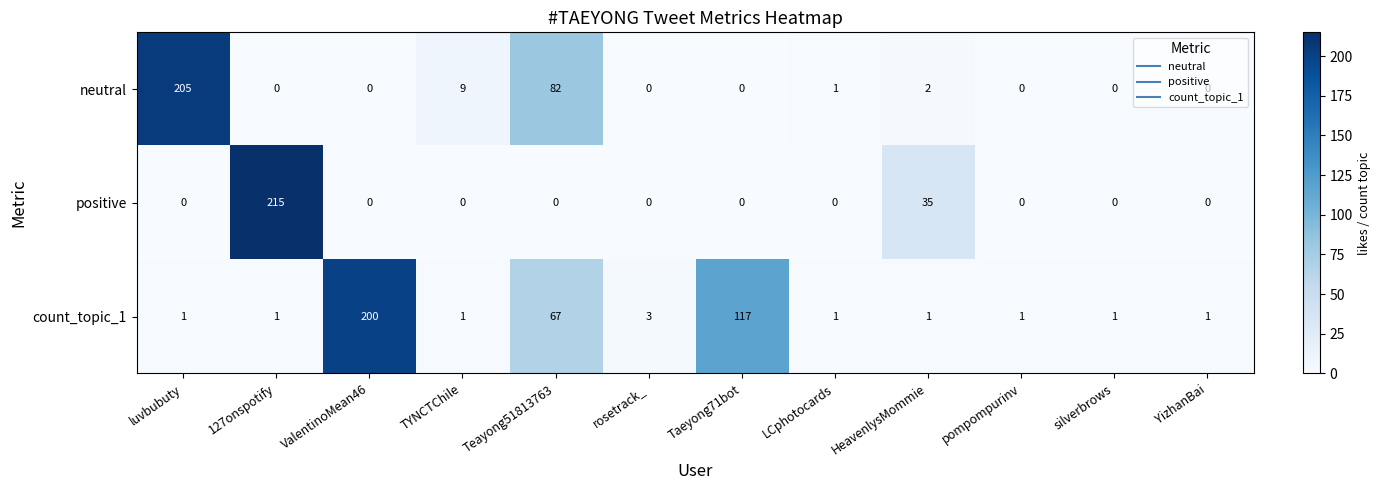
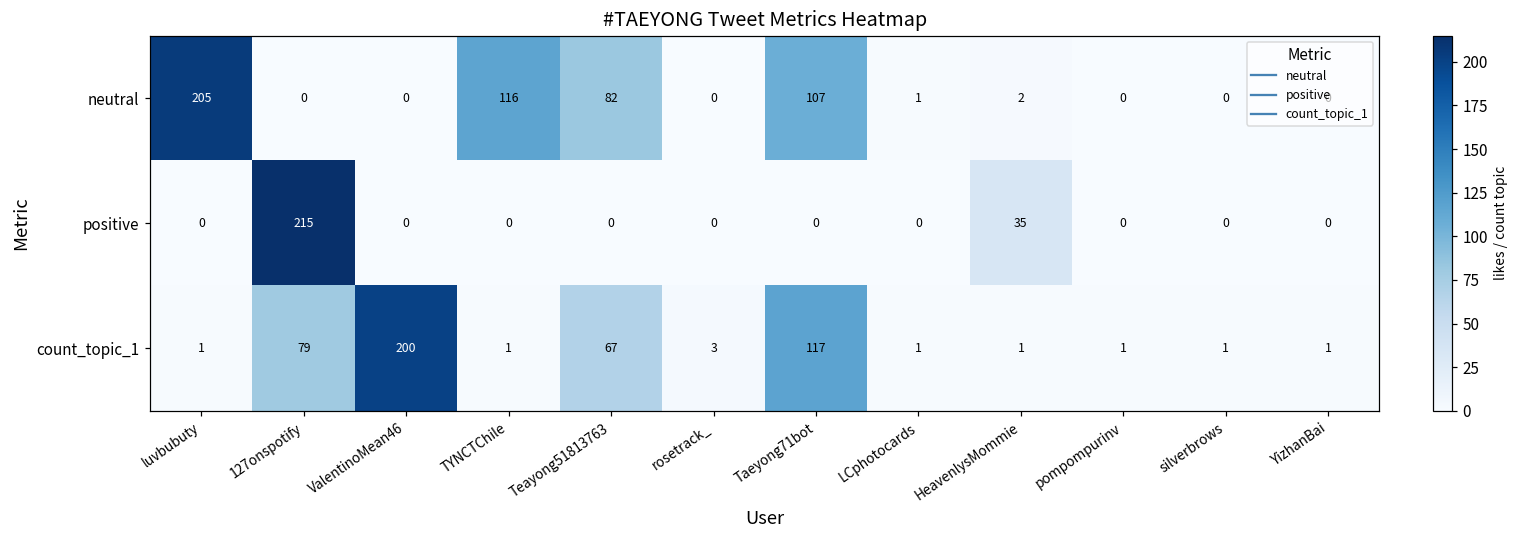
neutral, TYNCTChile: 9 -> 116
neutral, Taeyong71bot: 0 -> 107
count_topic_1, 127onspotify: 1 -> 79
